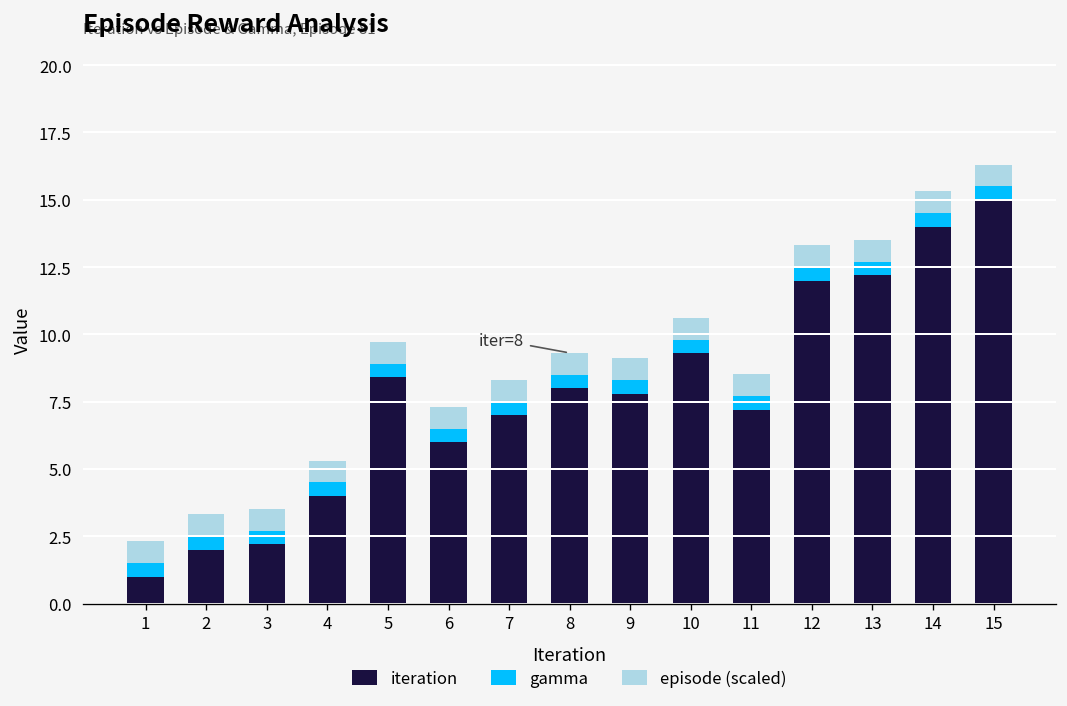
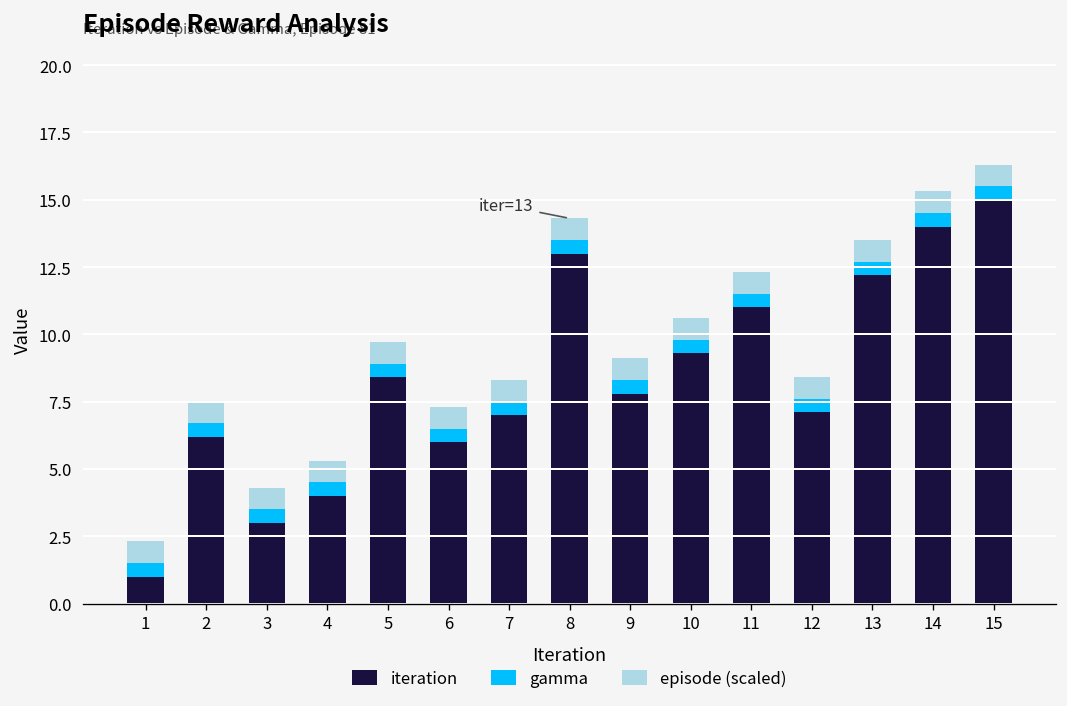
iteration, 2: 2.0 -> 6.2
iteration, 3: 2.2 -> 3.0
iteration, 8: 8 -> 13
iteration, 11: 7.2 -> 11.0
iteration, 12: 12.0 -> 7.1
